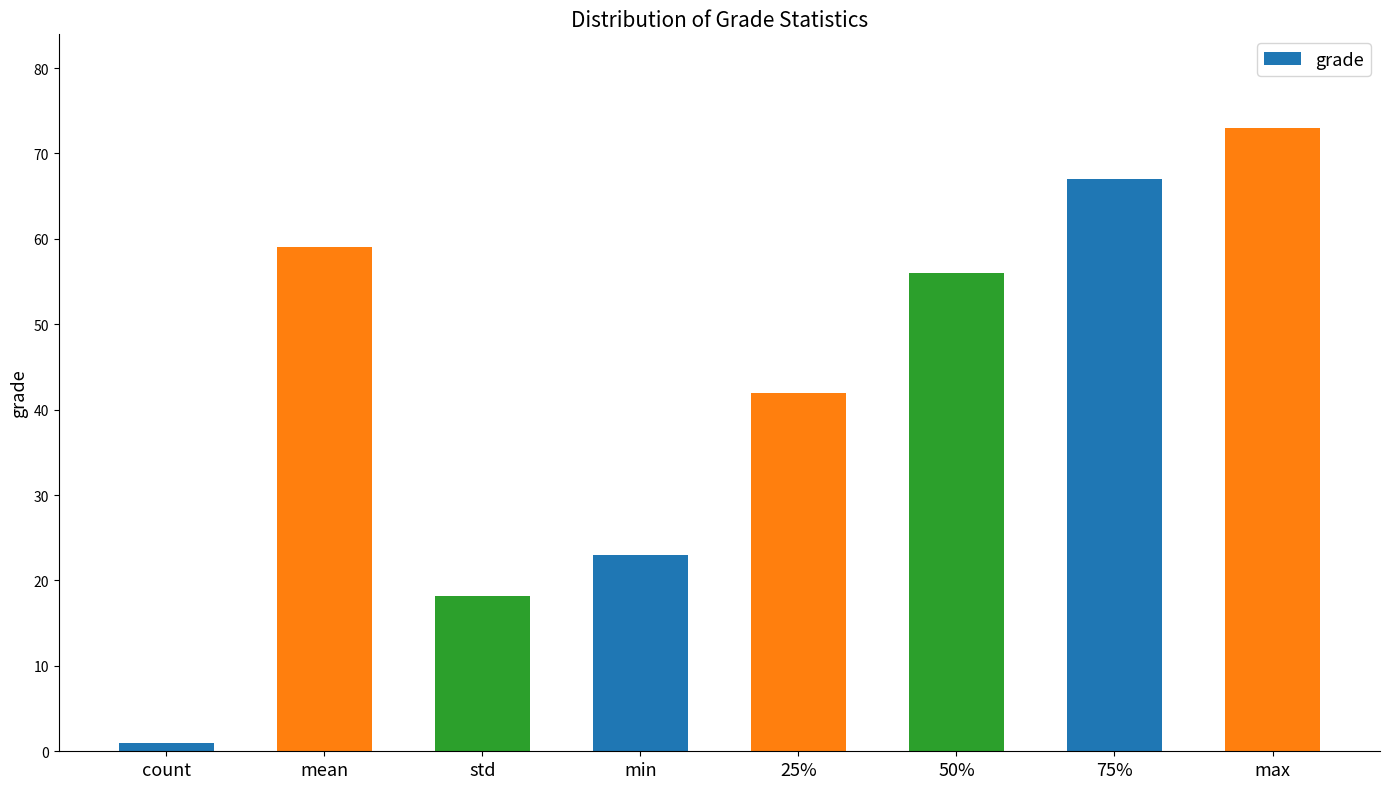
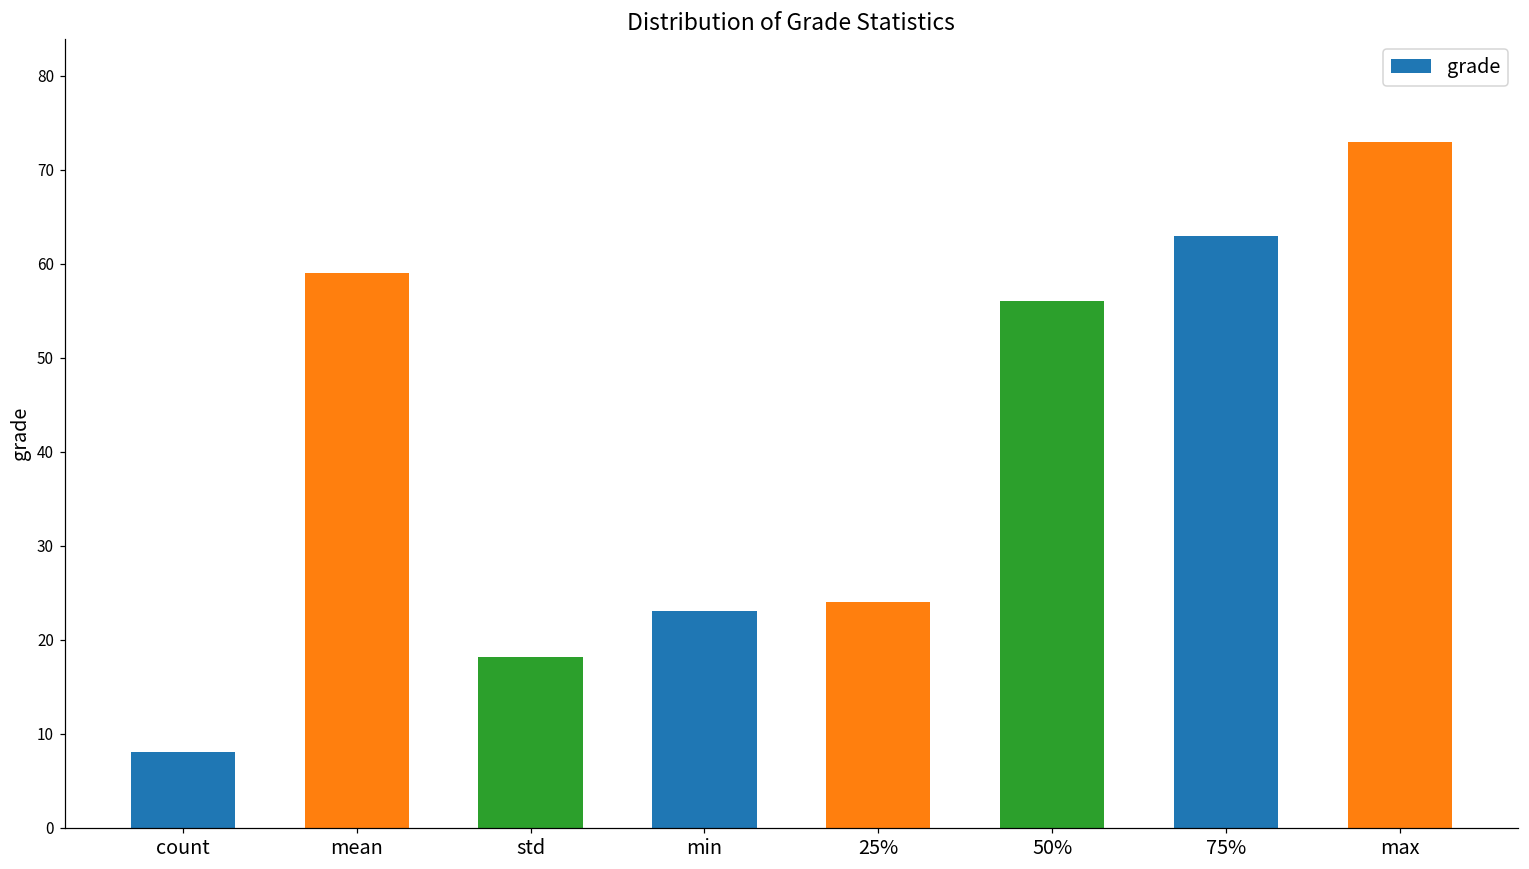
count: 1 -> 8
25%: 42 -> 24
75%: 67 -> 63
